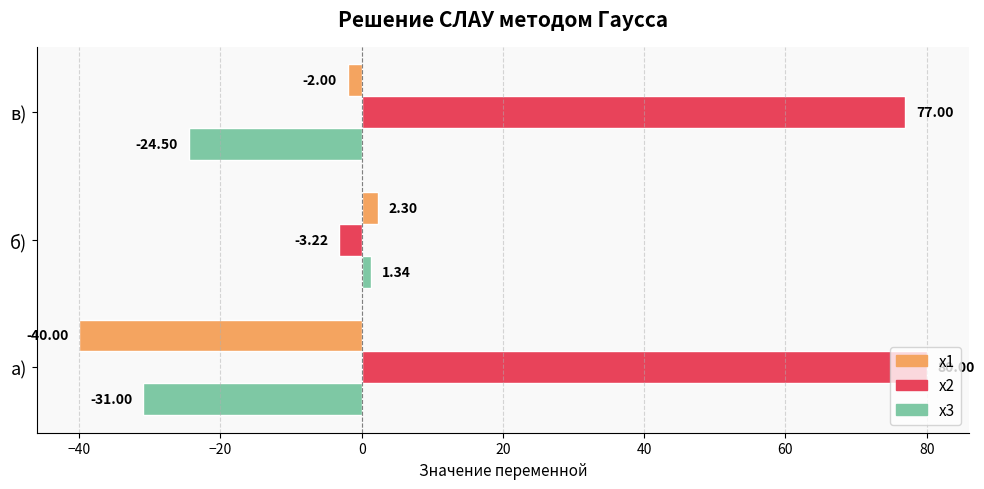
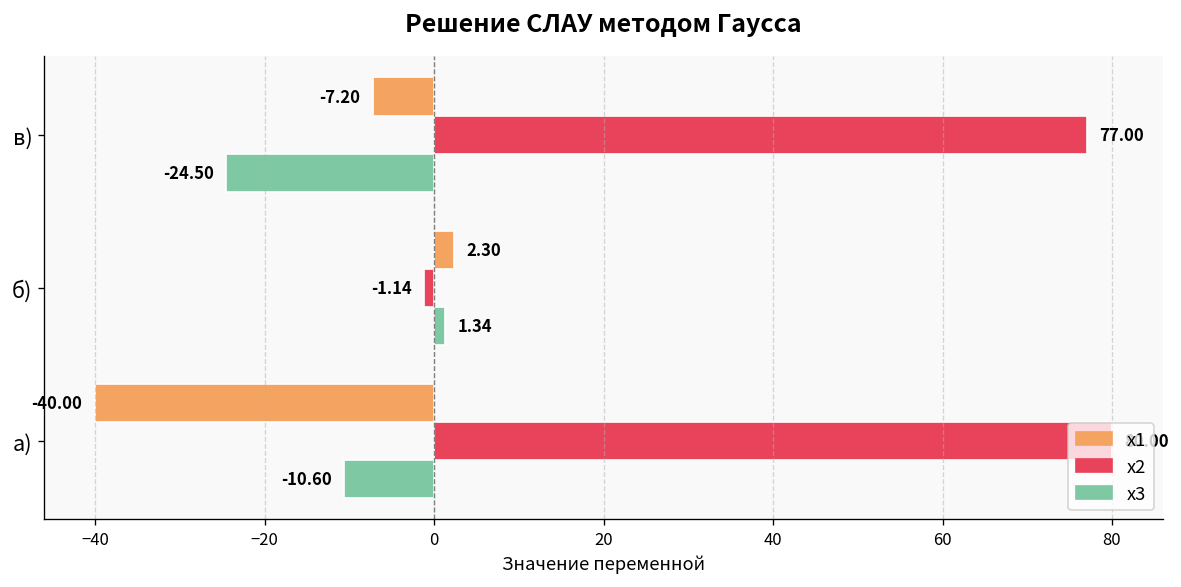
x1, в): -2.00 -> -7.20
x2, б): -3.22 -> -1.14
x3, а): -31.00 -> -10.60
